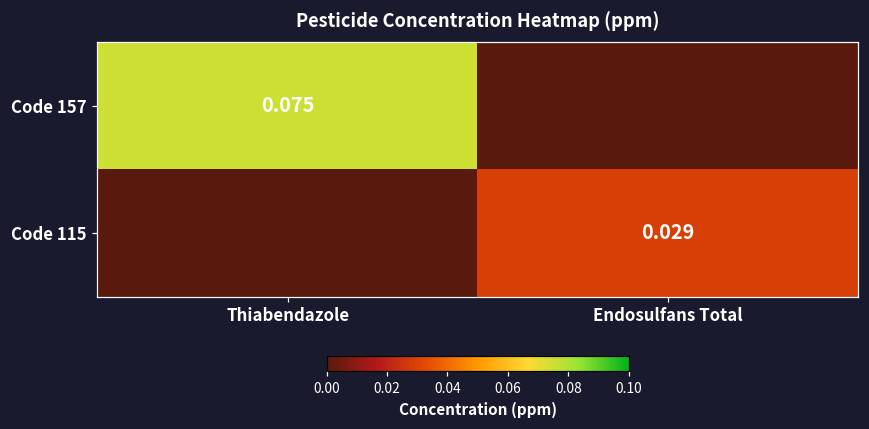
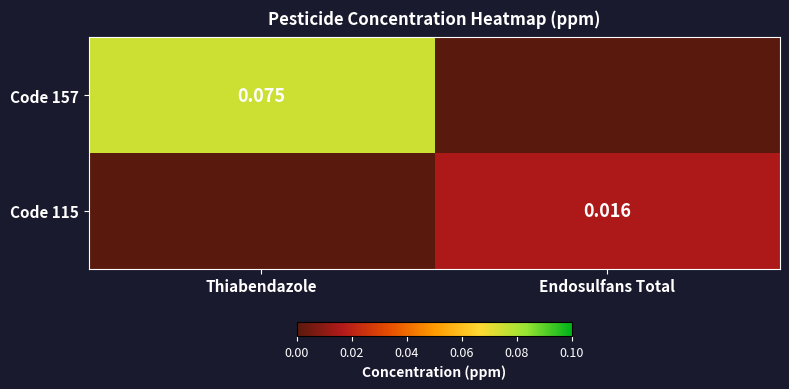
Code 115, Endosulfans Total: 0.029 -> 0.016
